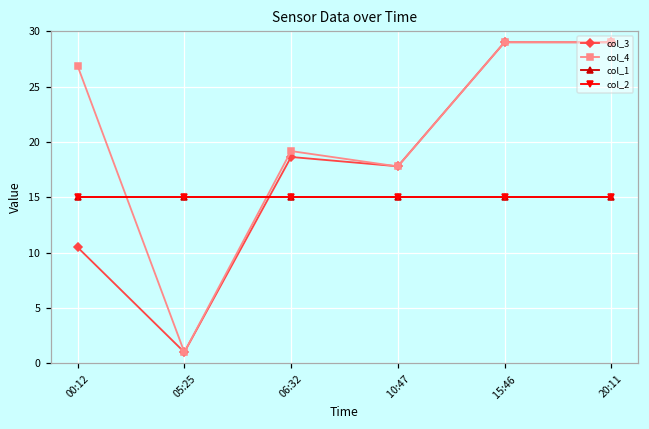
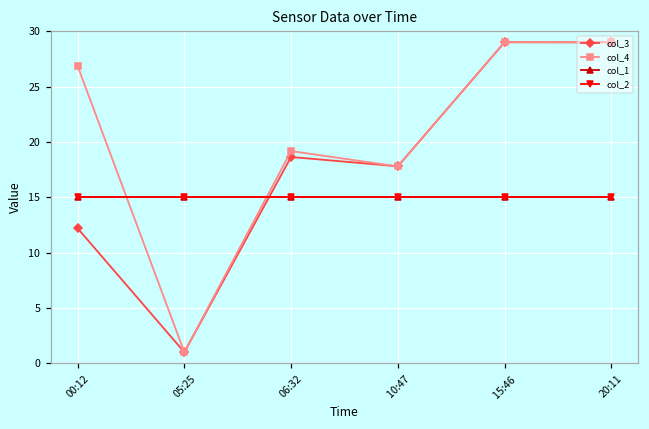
col_3, 00:12: 10.5 -> 12.2
